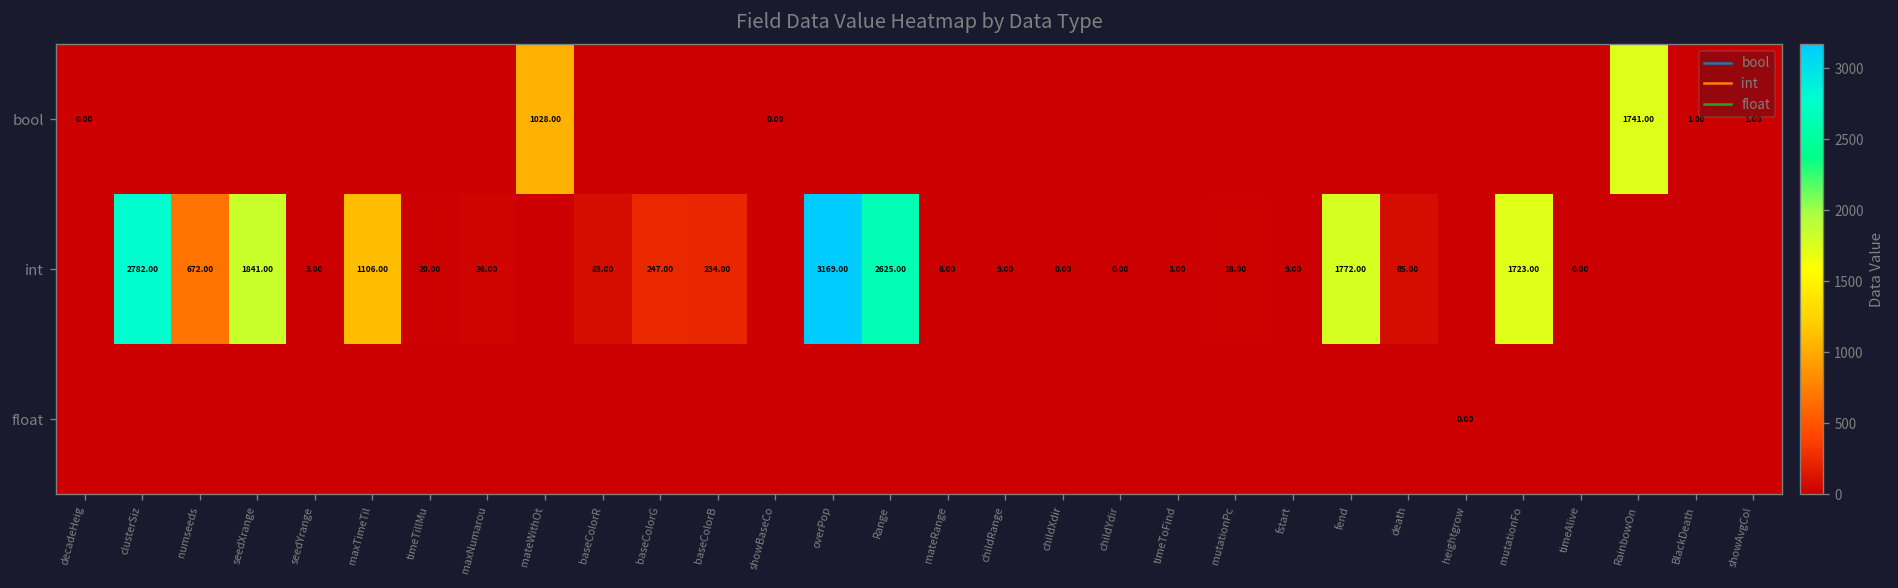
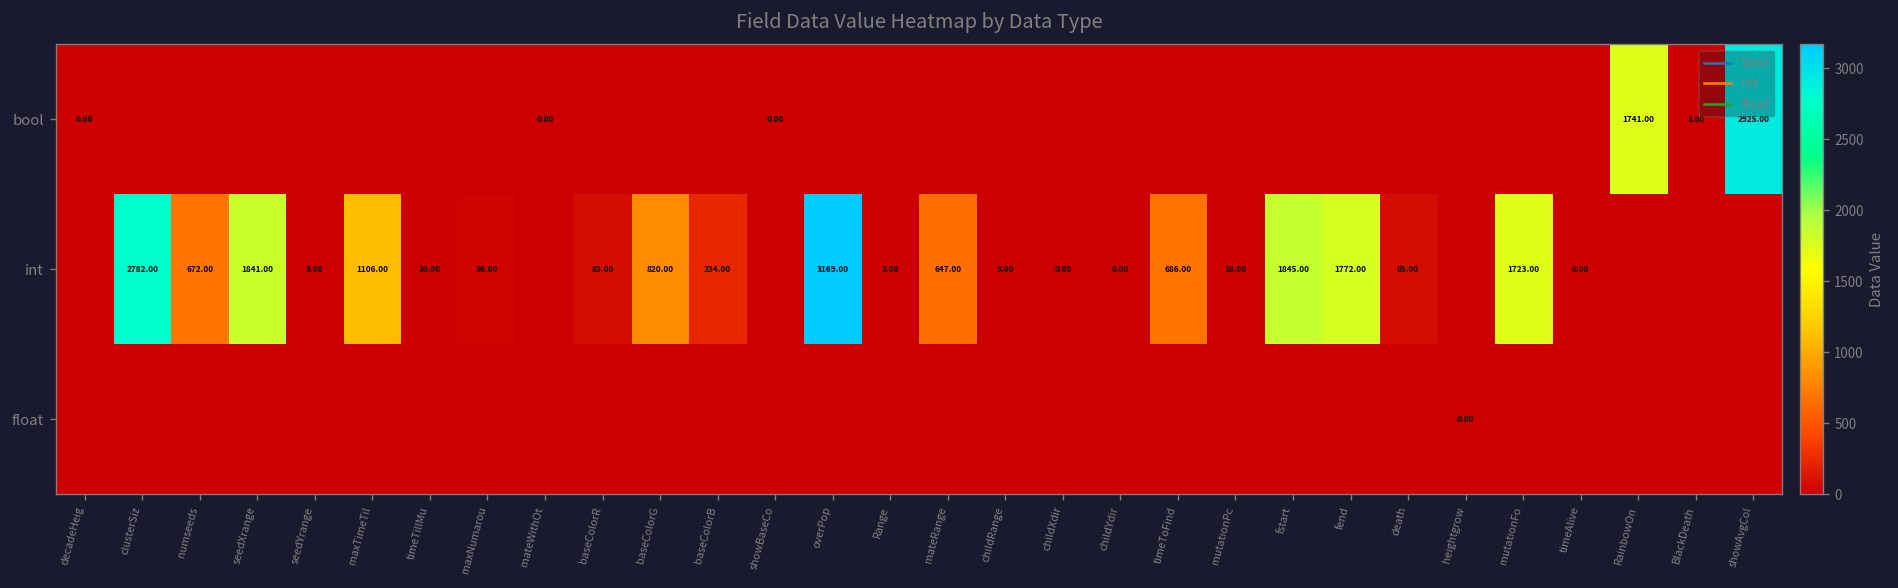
bool, mateWithOt: 1028.00 -> 0.00
bool, showAvgCol: 1.00 -> 2925.00
int, baseColorG: 247.00 -> 820.00
int, Range: 2625.00 -> 2.00
int, mateRange: 6.00 -> 647.00
int, timeToFind: 3.00 -> 686.00
int, fstart: 9.00 -> 1845.00
